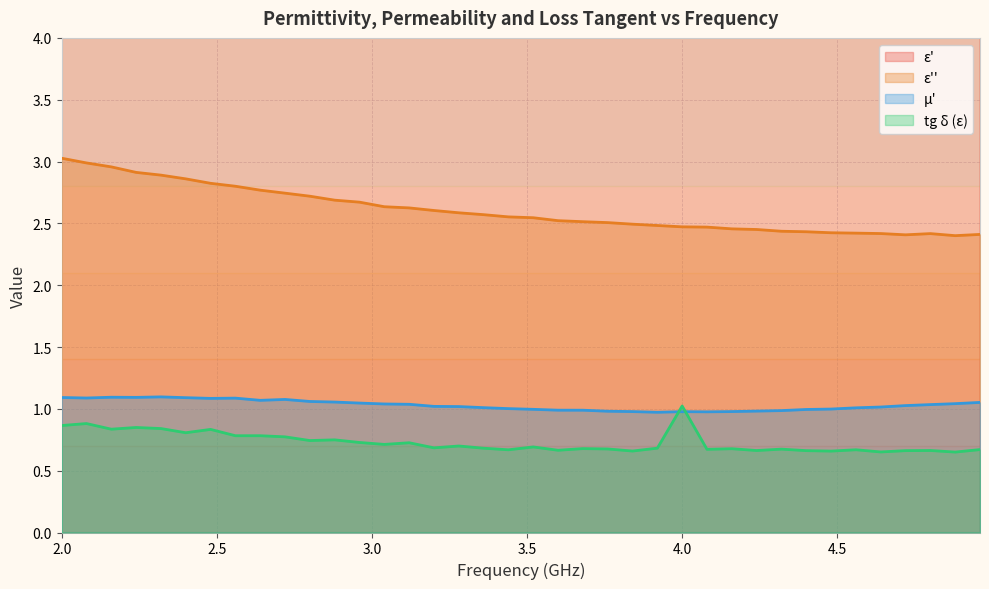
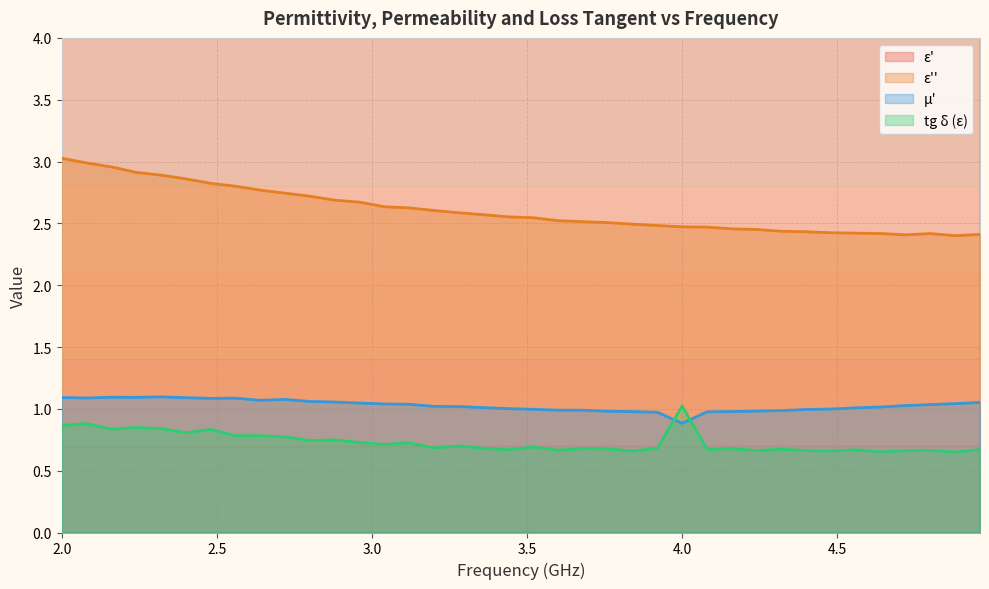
μ', 4.0: 0.98 -> 0.88
